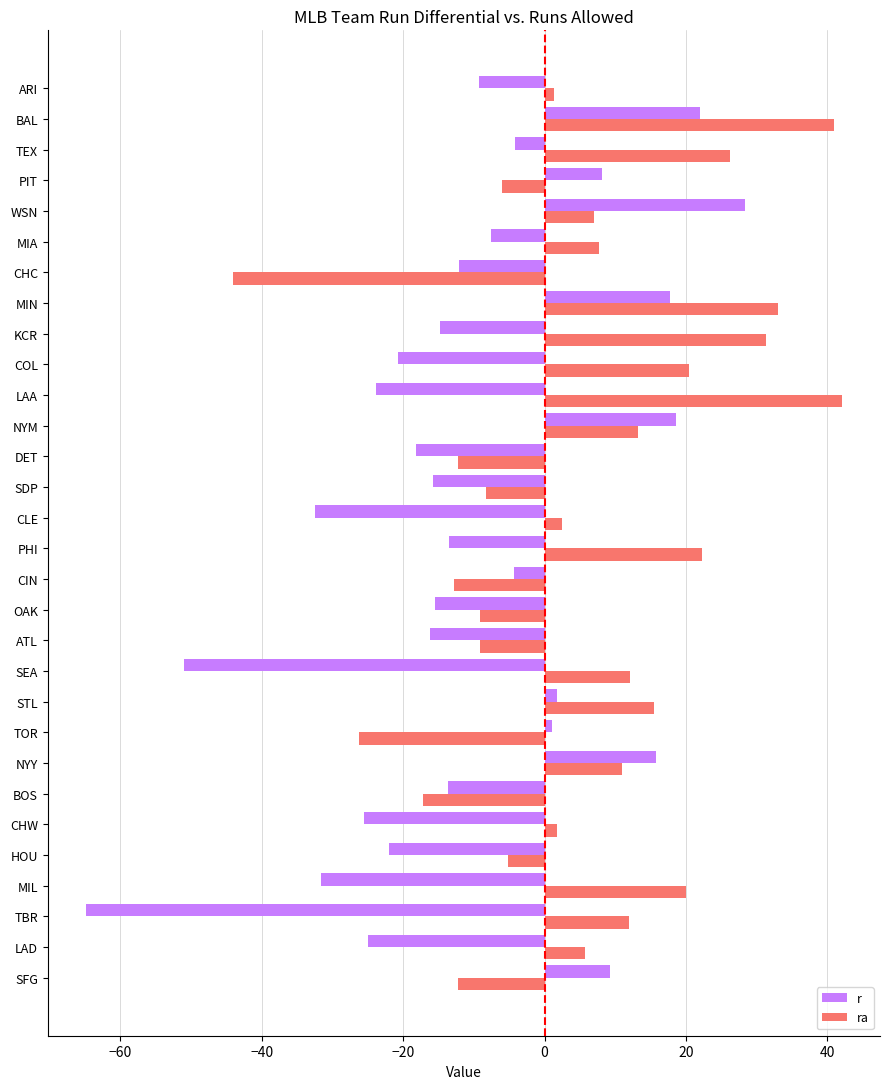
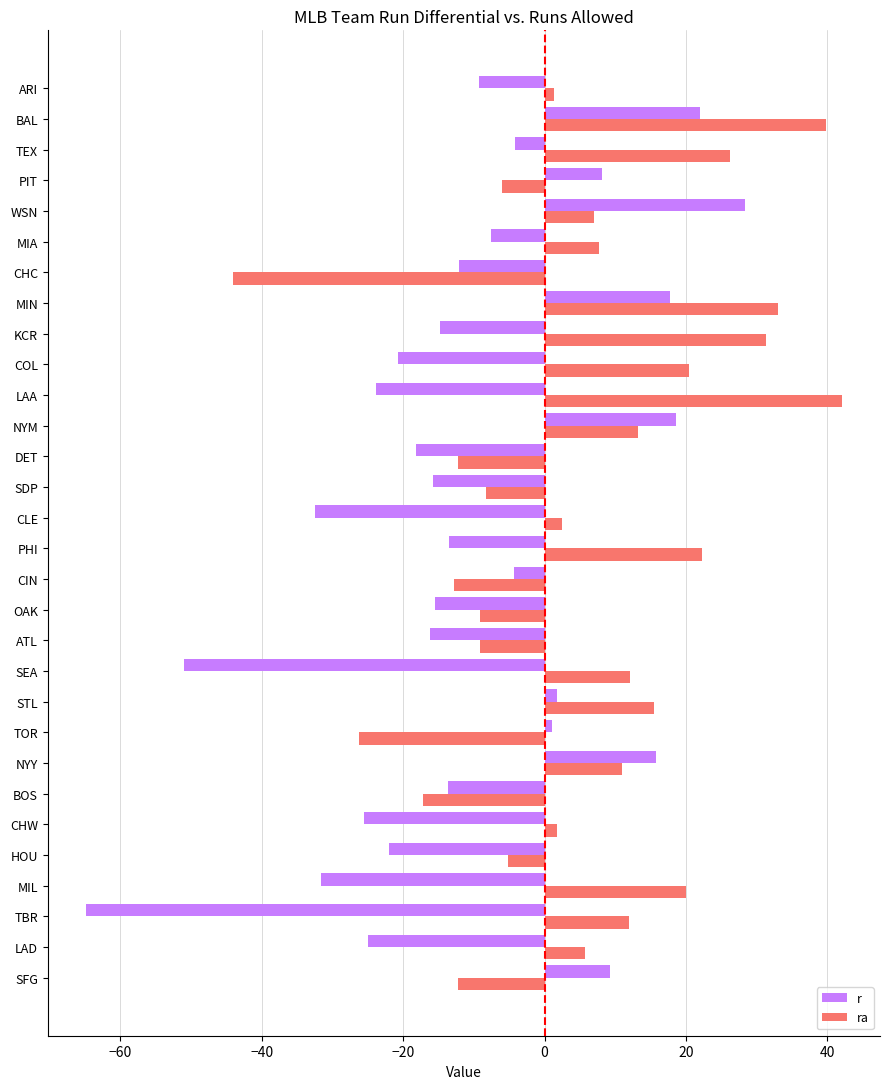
ra, BAL: 41 -> 40
